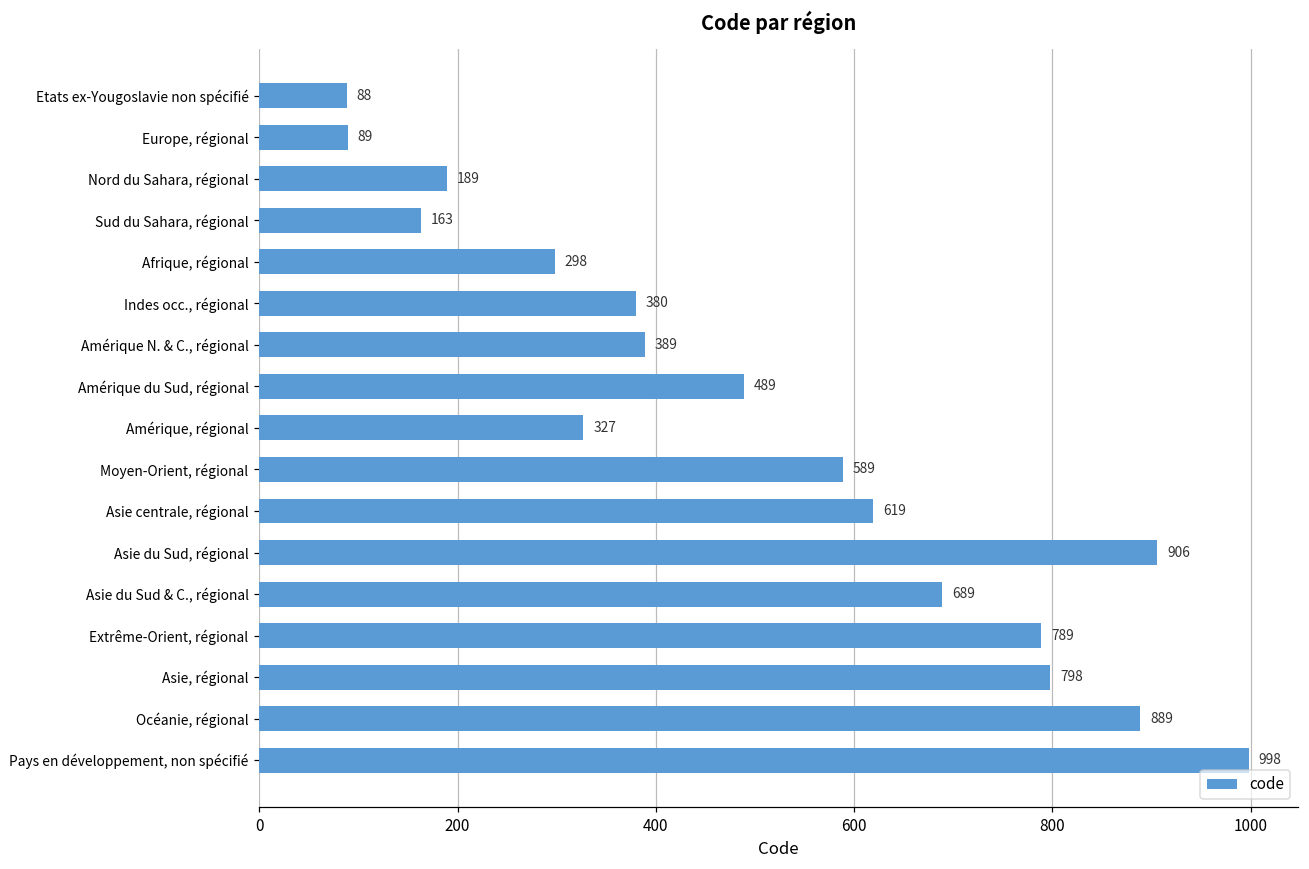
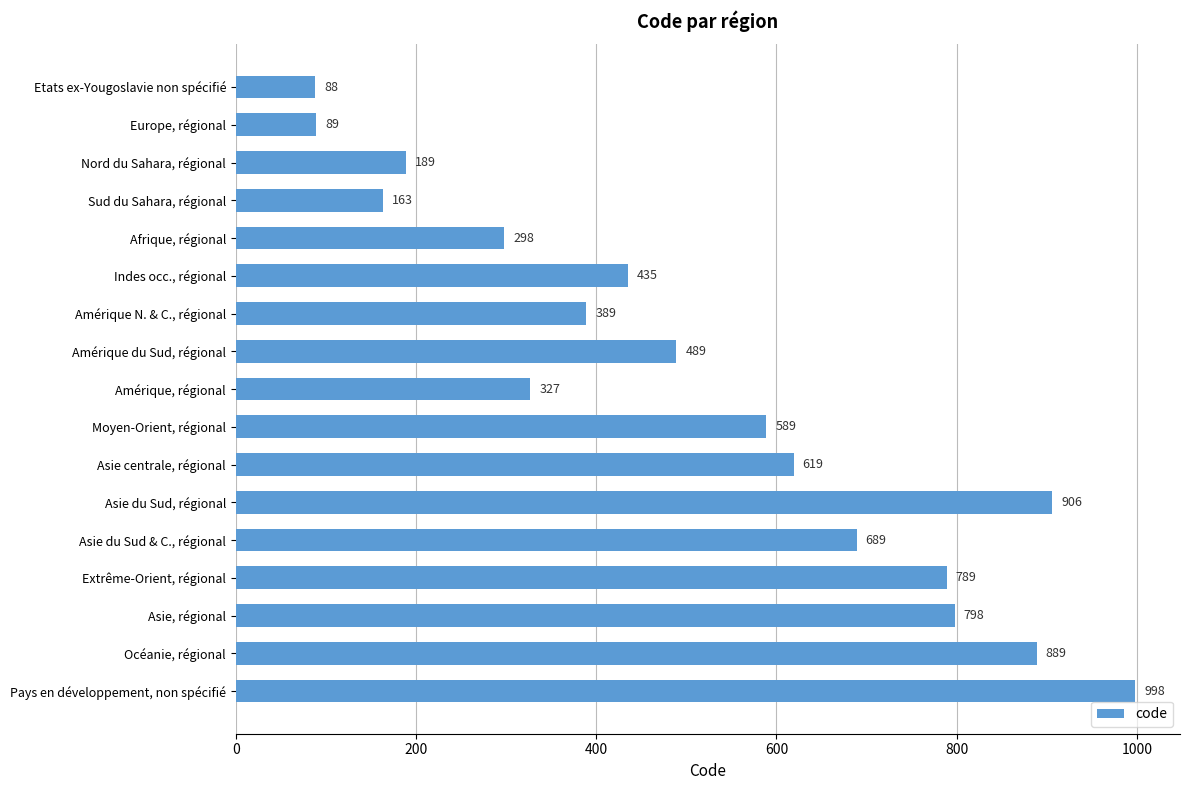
Indes occ., régional: 380 -> 435
